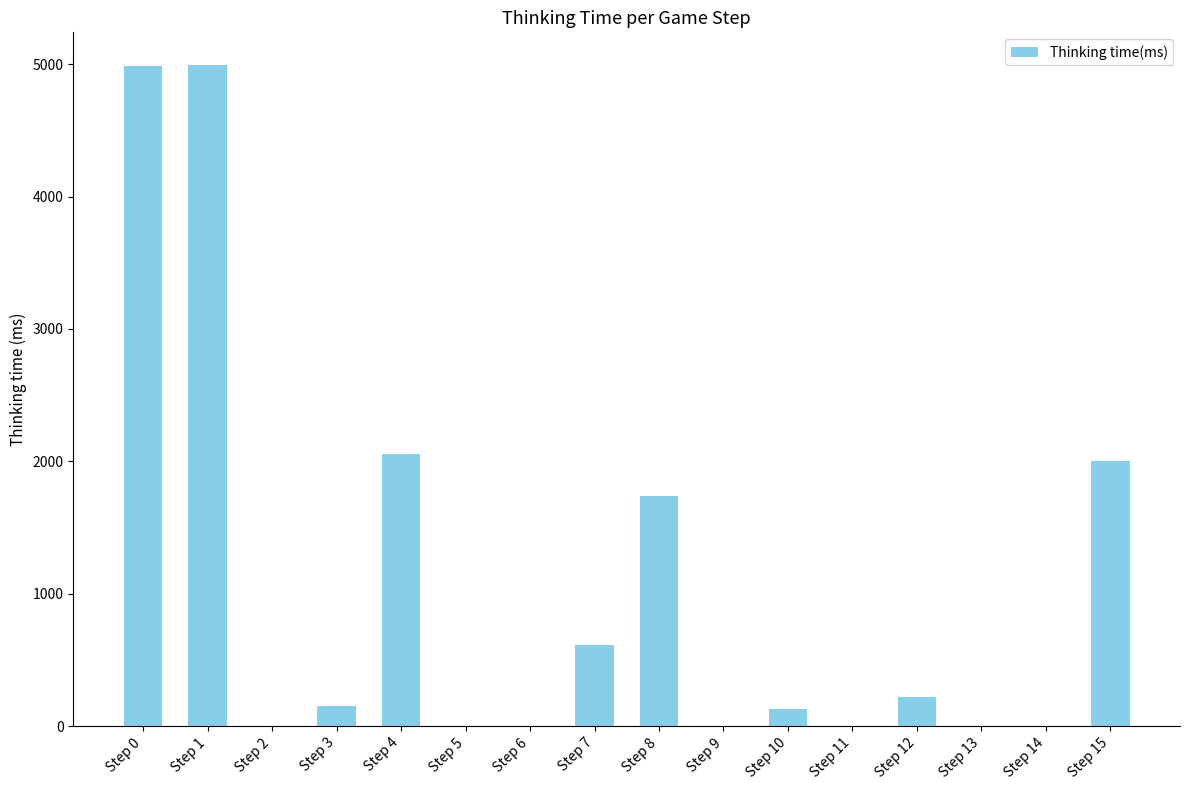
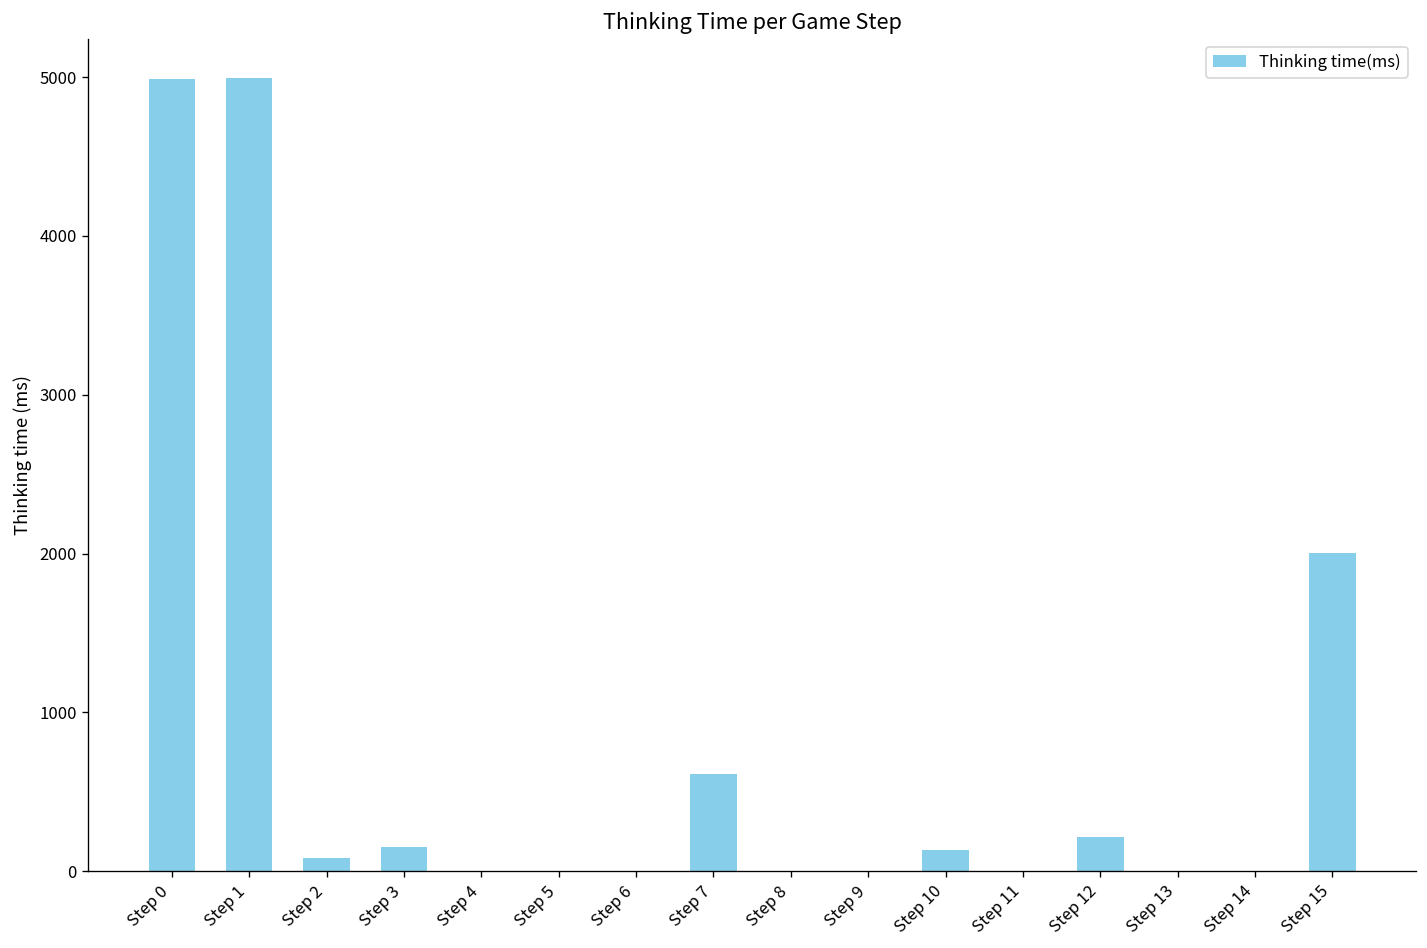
Step 2: 0 -> 80
Step 4: 2060 -> 10
Step 8: 1740 -> 0
